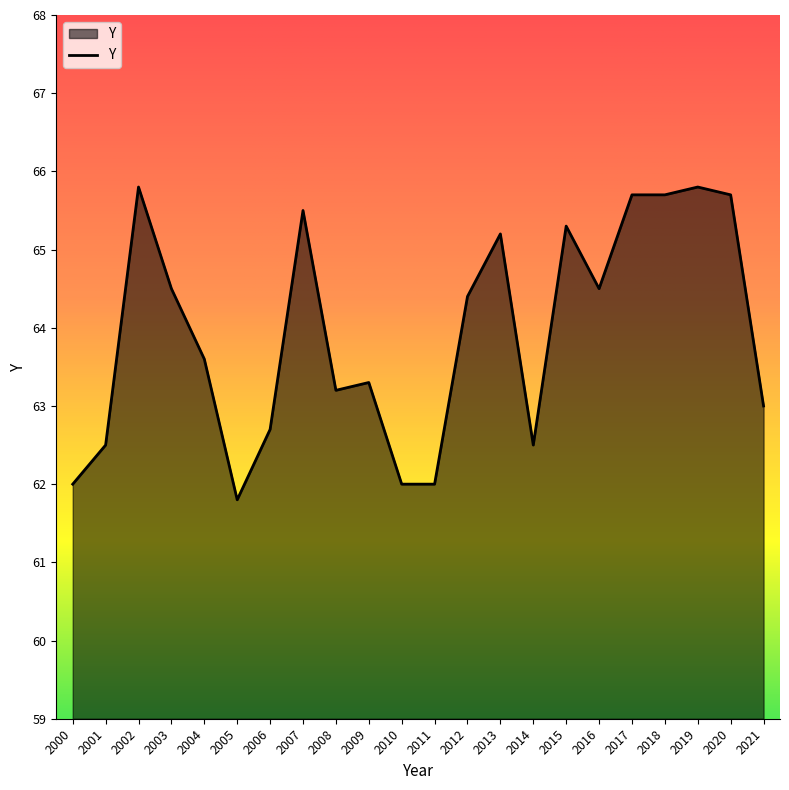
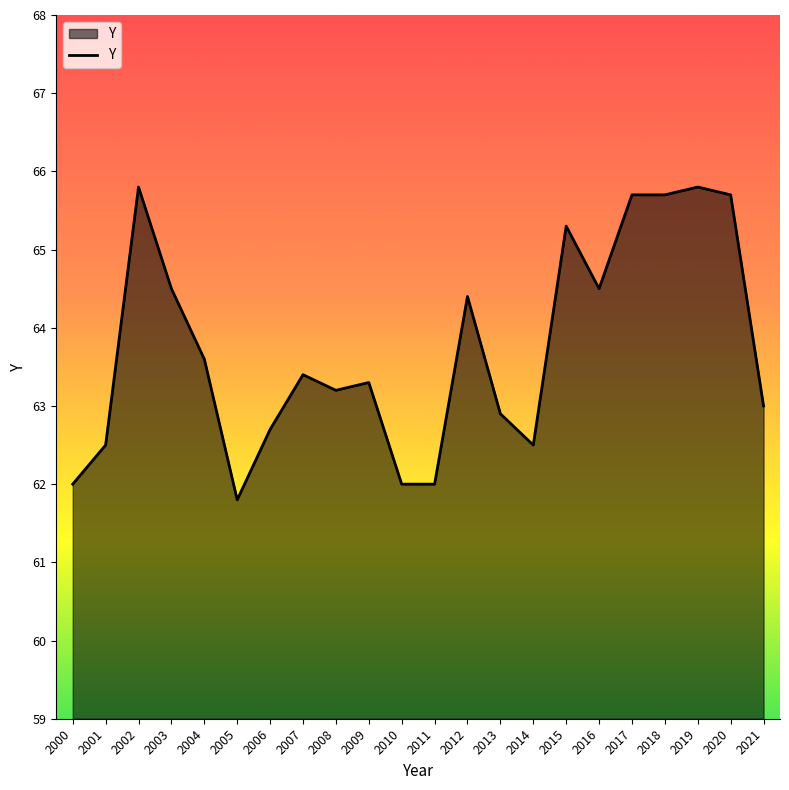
2007: 65.5 -> 63.4
2013: 65.2 -> 62.9
